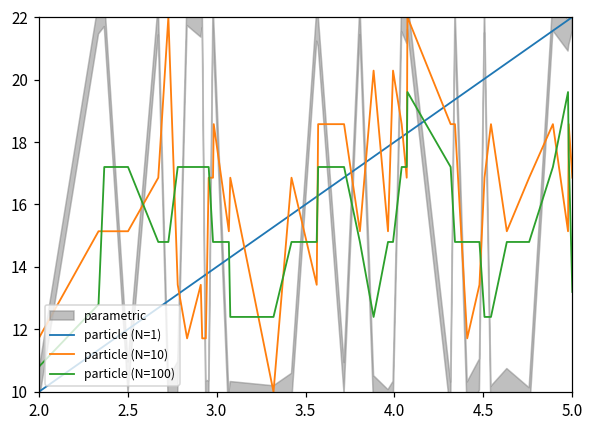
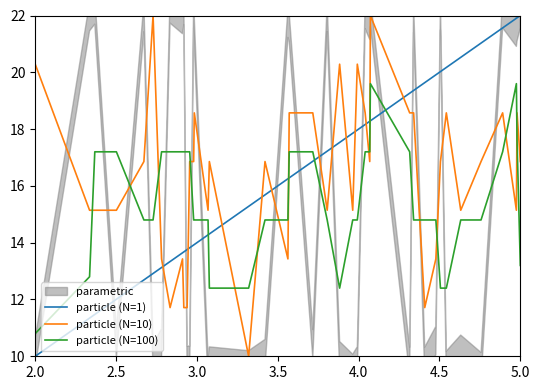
particle (N=10), 2.0: 11.7 -> 20.3
